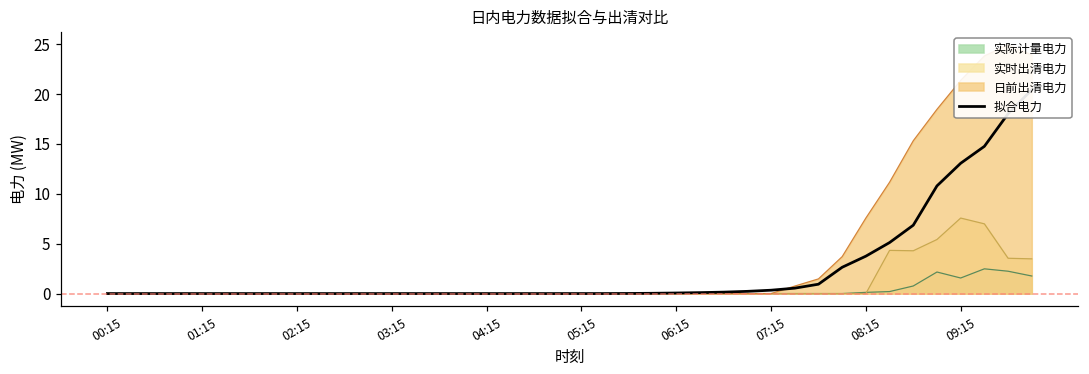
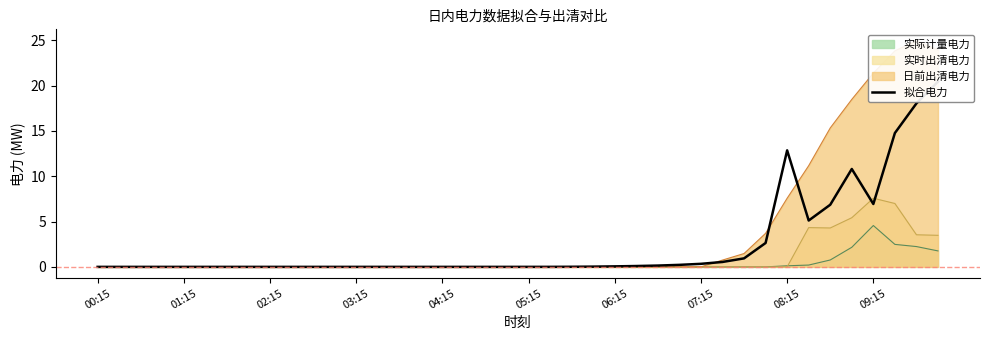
拟合电力, 08:15: 4 -> 13
实际计量电力, 09:15: 2 -> 5
拟合电力, 09:15: 13 -> 7
